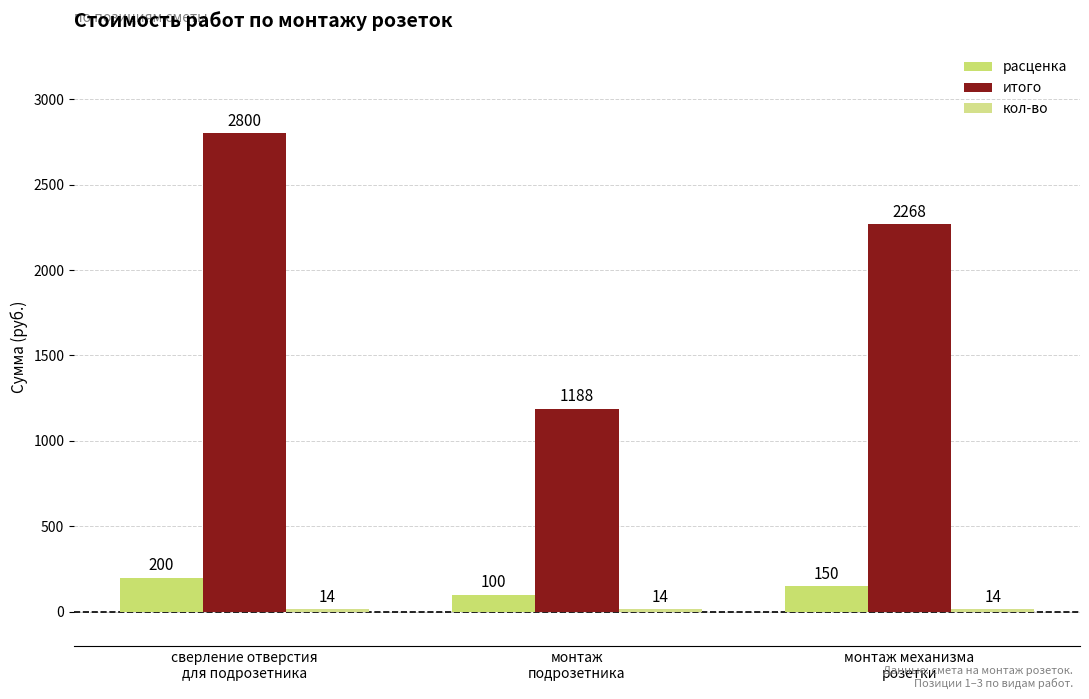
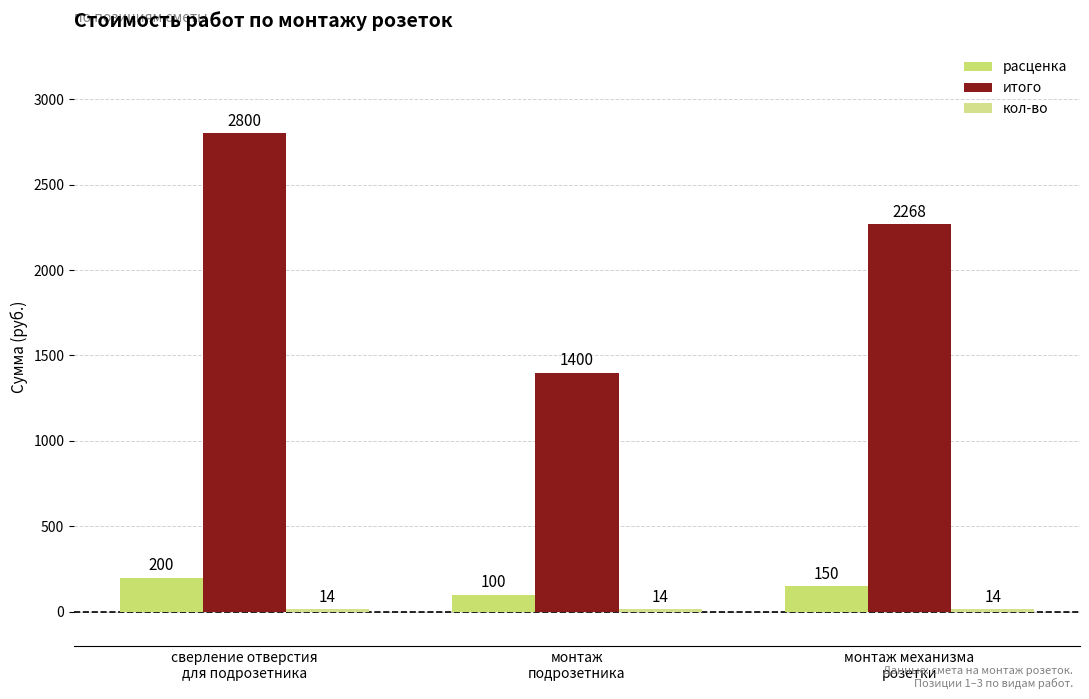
итого, монтаж подрозетника: 1188 -> 1400
